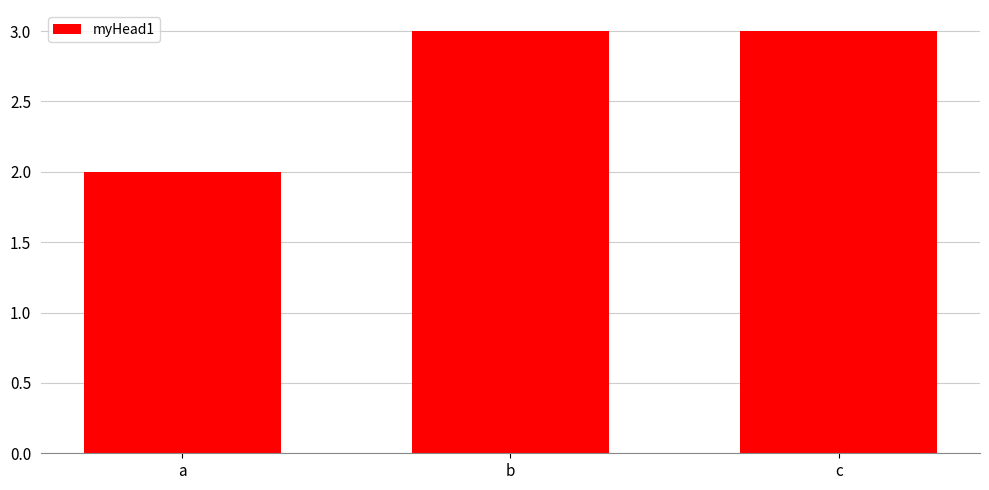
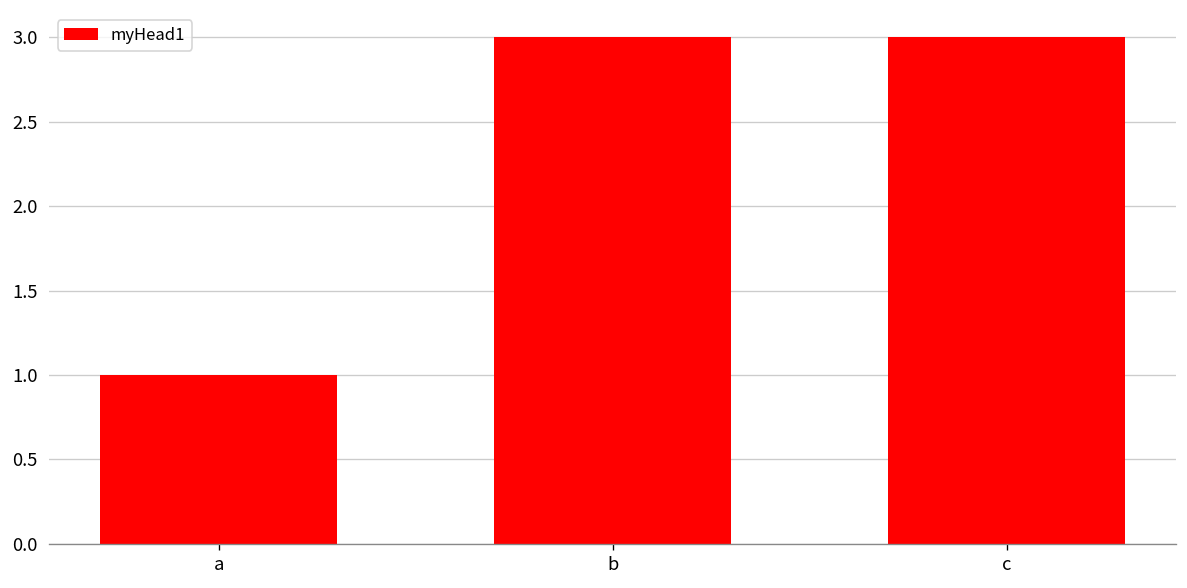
a: 2 -> 1
